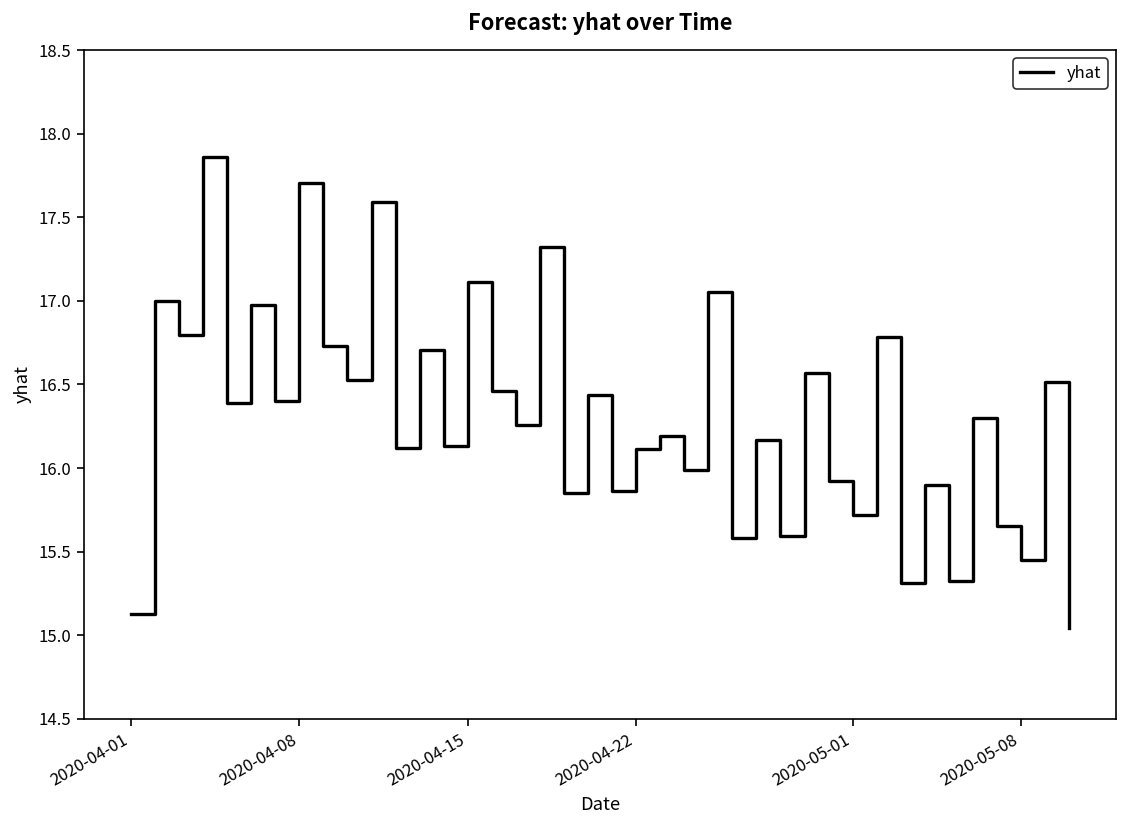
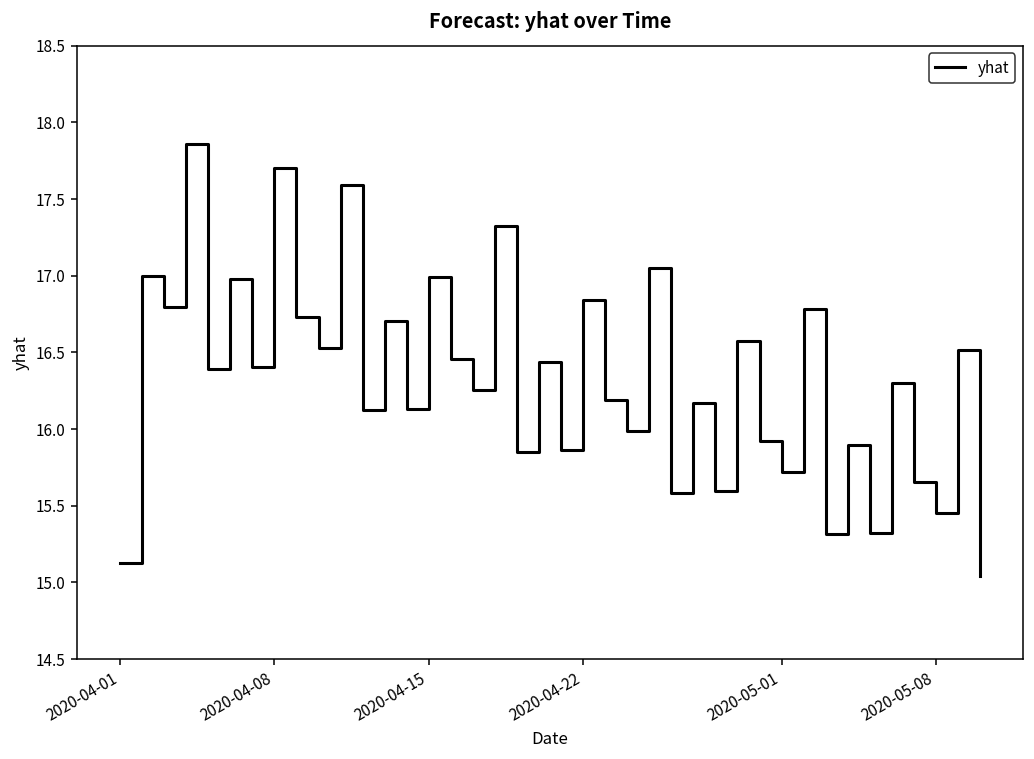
2020-04-15: 17.11 -> 16.99
2020-04-22: 16.11 -> 16.84
